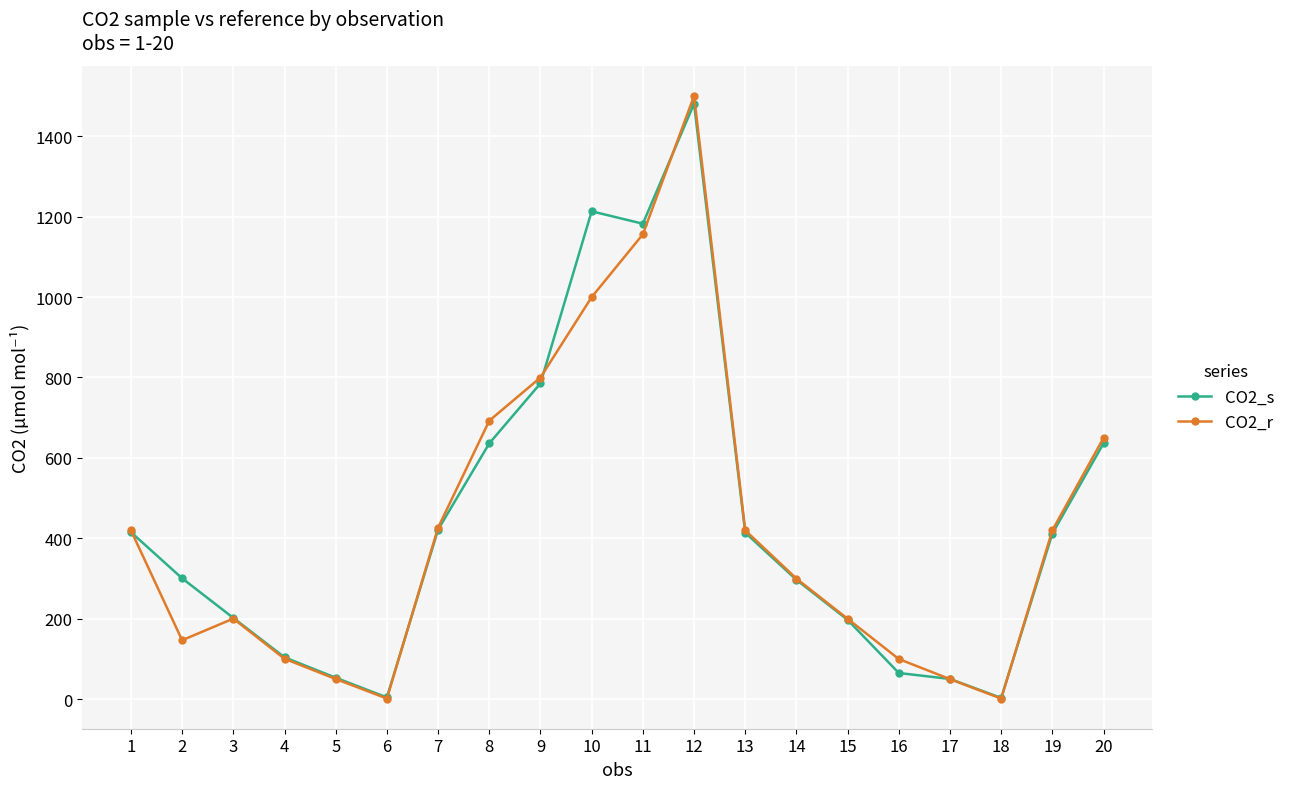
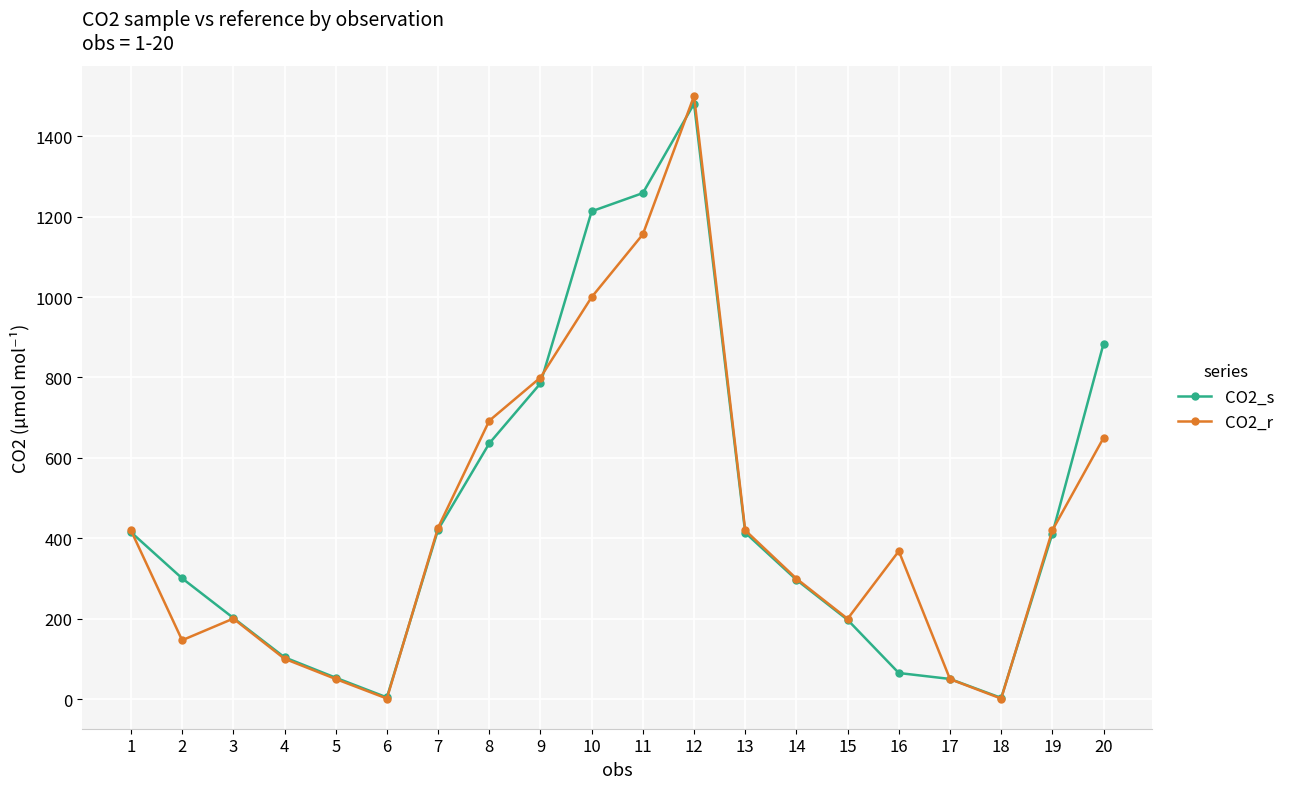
CO2_s, 11: 1180 -> 1260
CO2_r, 16: 100 -> 370
CO2_s, 20: 640 -> 880
